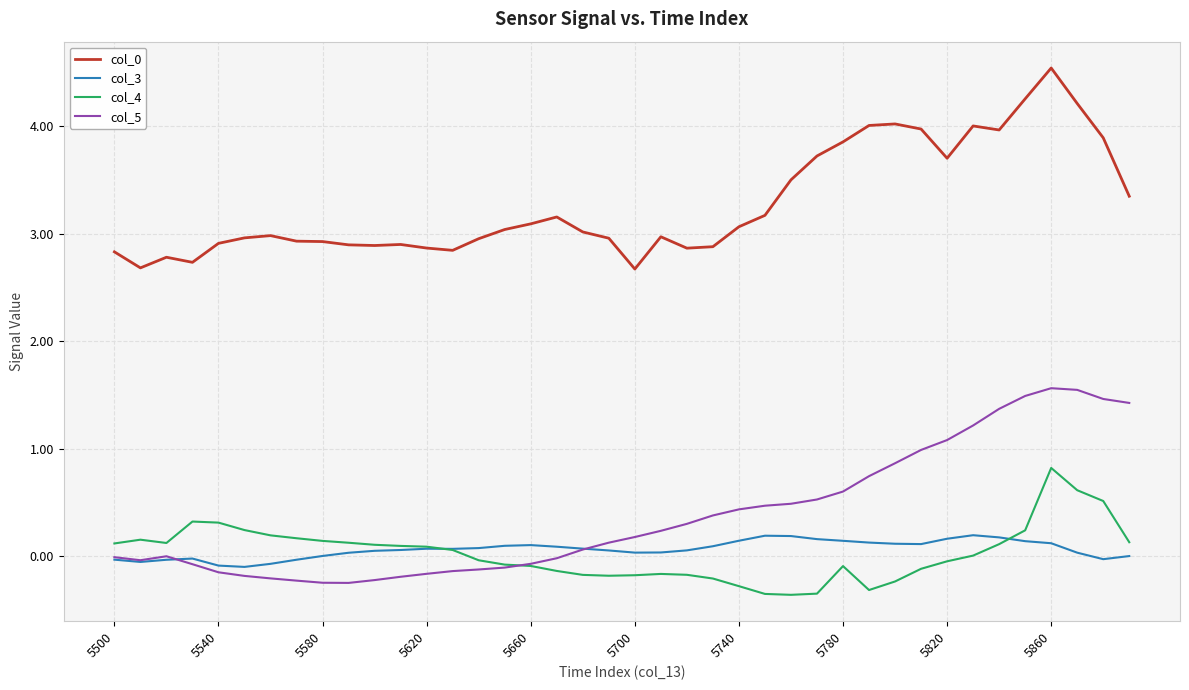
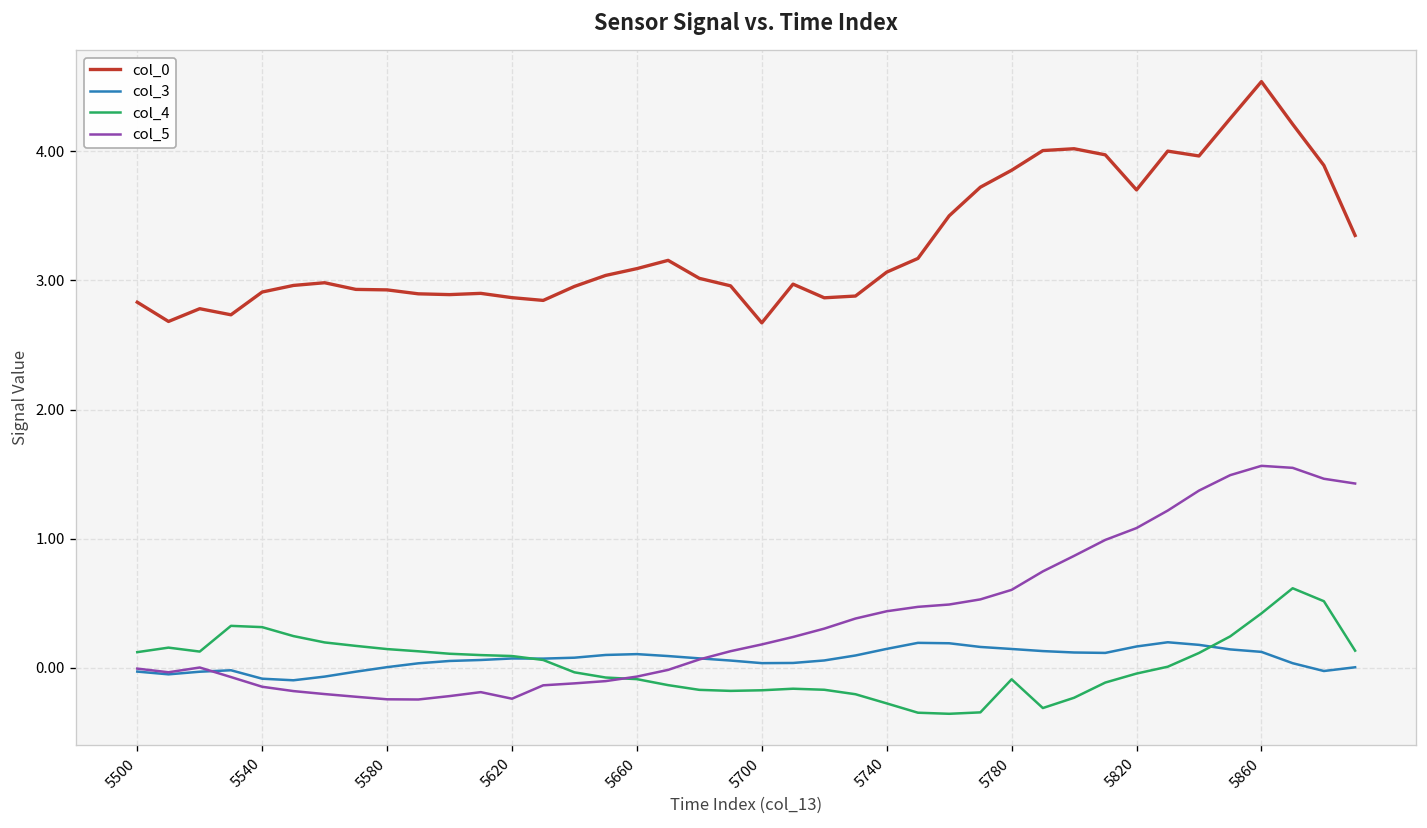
col_5, 5620: -0.16 -> -0.24
col_4, 5860: 0.82 -> 0.42
